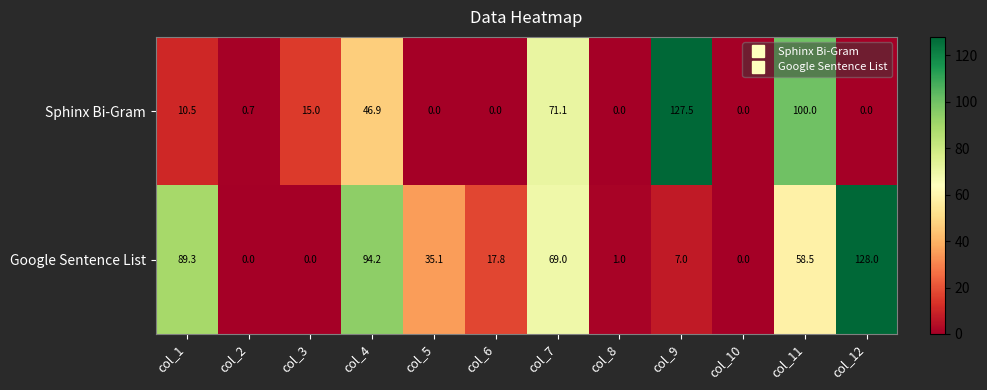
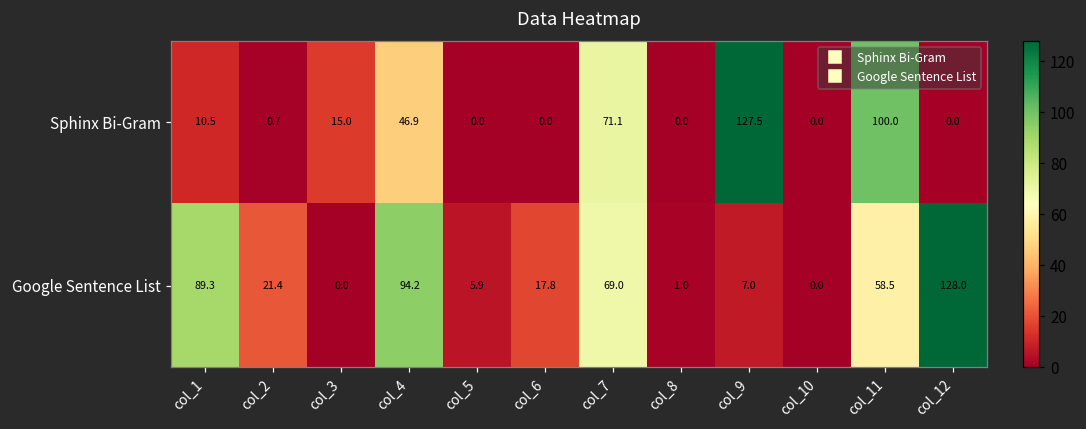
Google Sentence List, col_2: 0.0 -> 21.4
Google Sentence List, col_5: 35.1 -> 5.9
